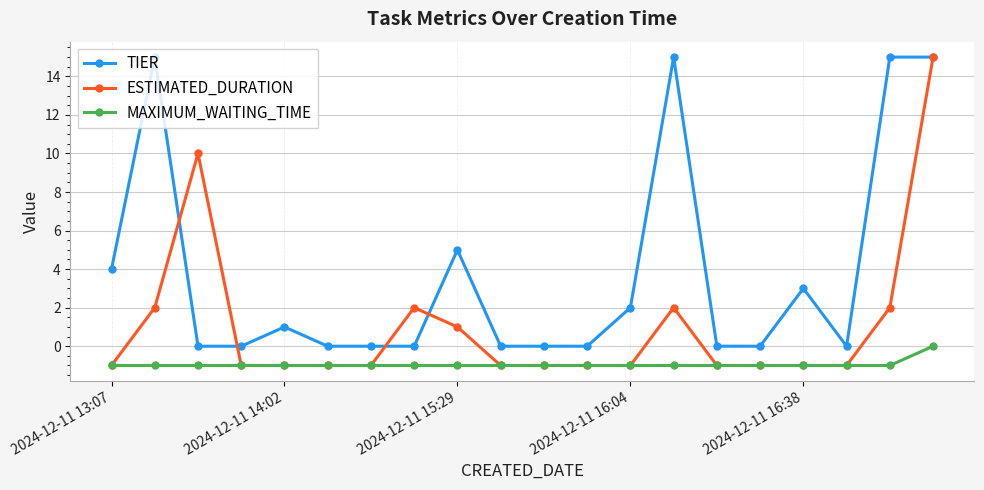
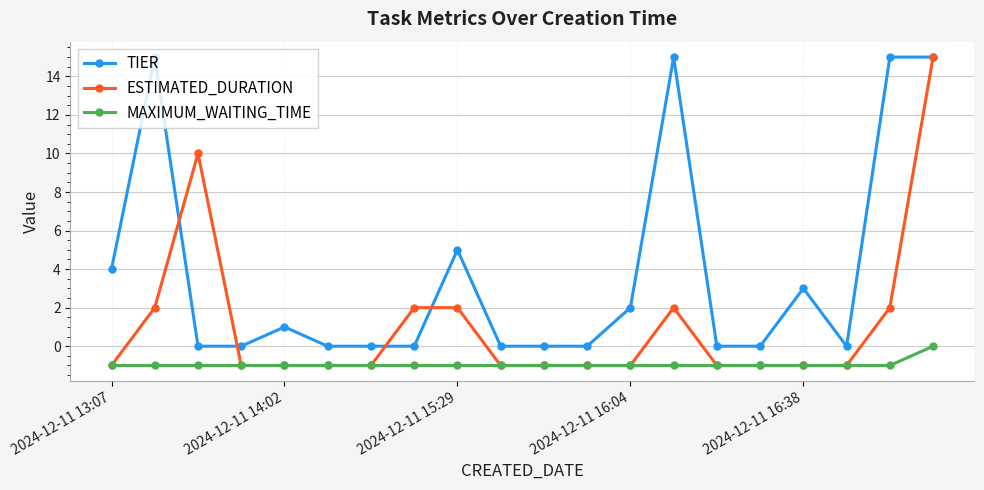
ESTIMATED_DURATION, 2024-12-11 15:29: 1 -> 2
